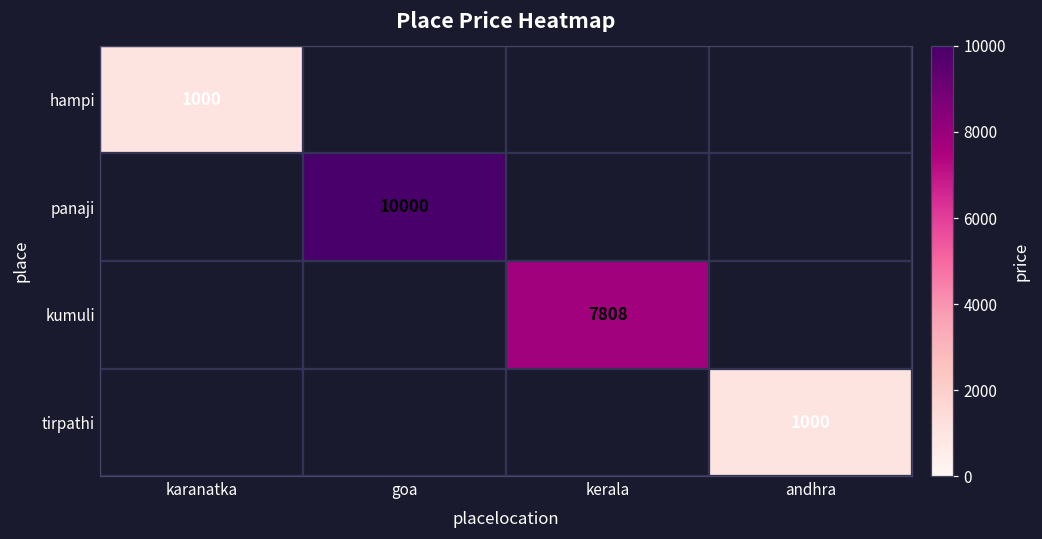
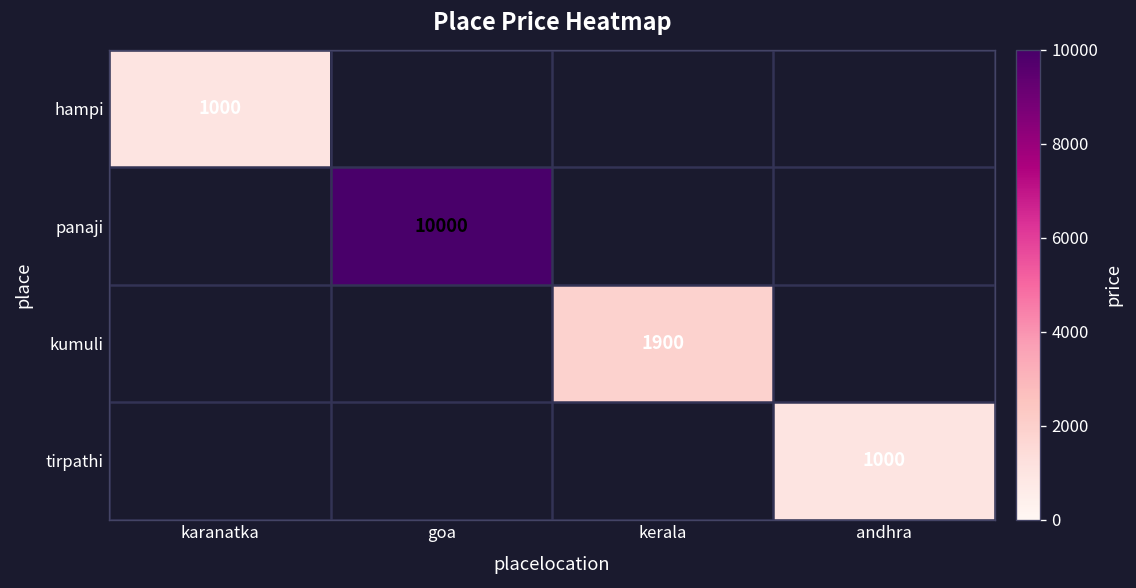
kumuli, kerala: 7808 -> 1900
